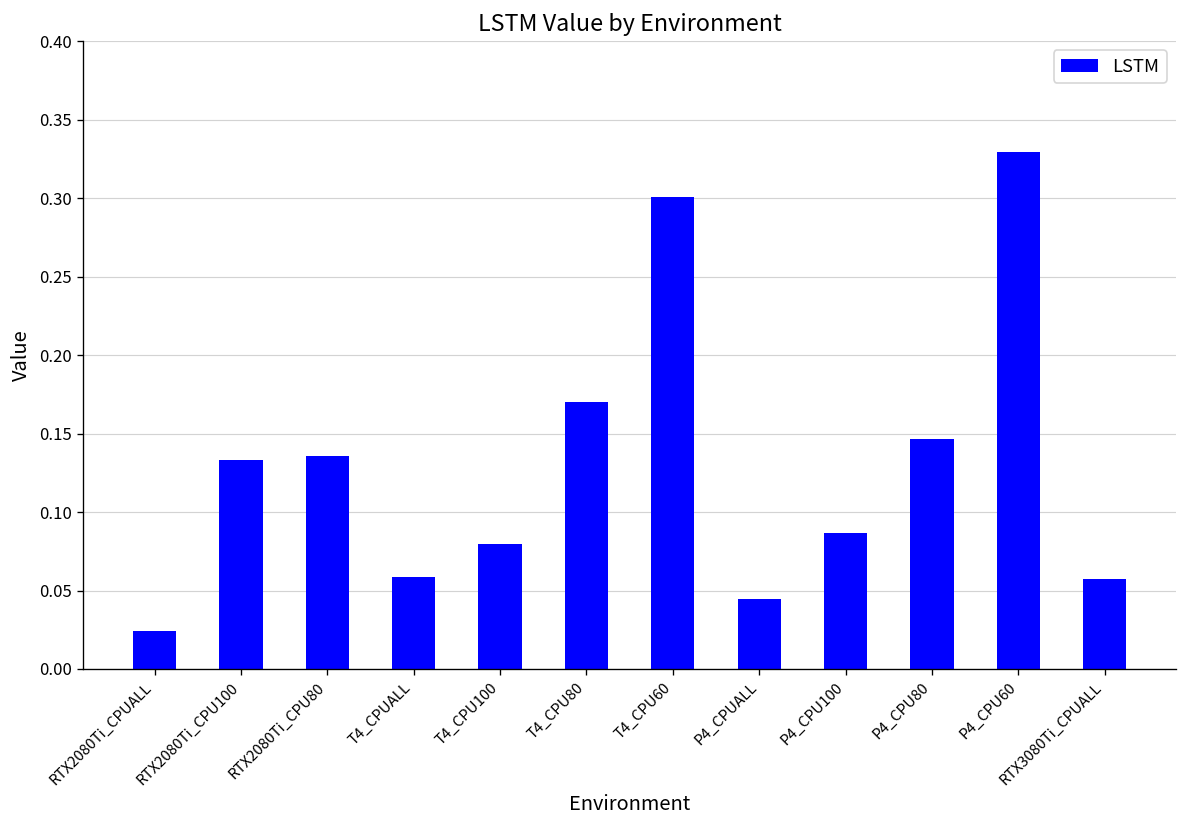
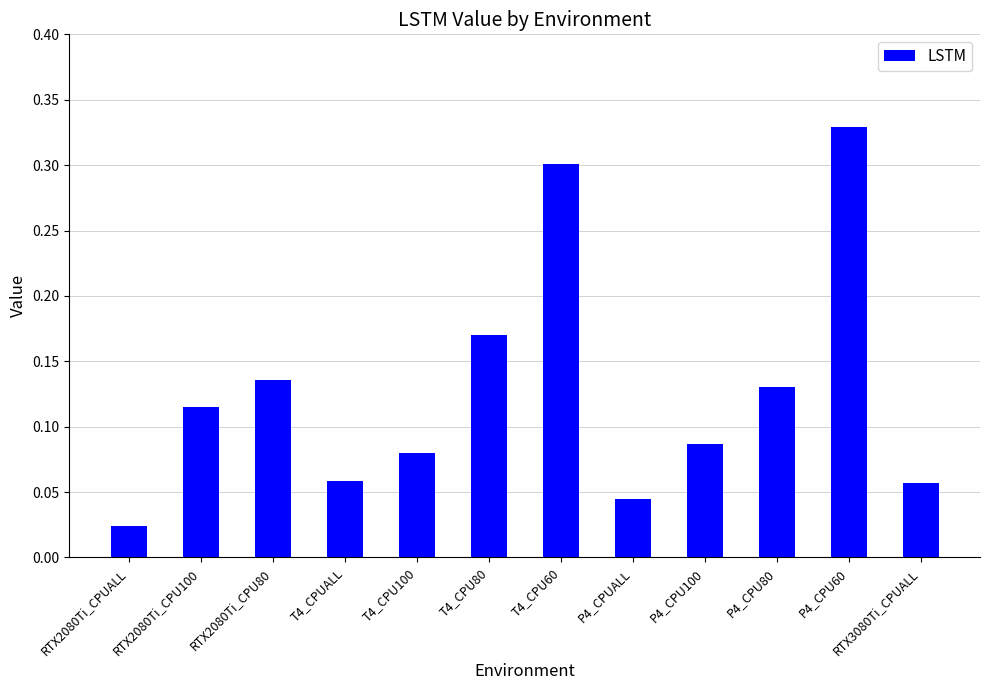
RTX2080Ti_CPU100: 0.133 -> 0.115
P4_CPU80: 0.146 -> 0.130
